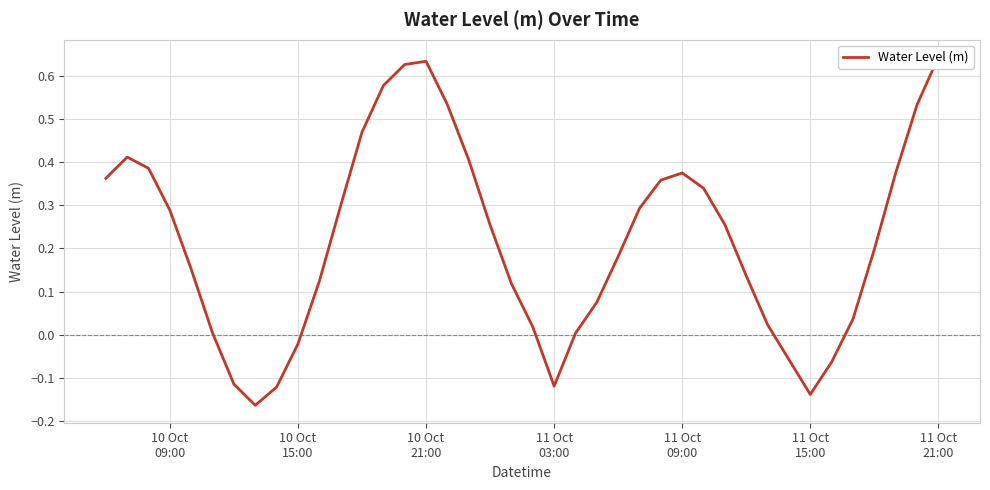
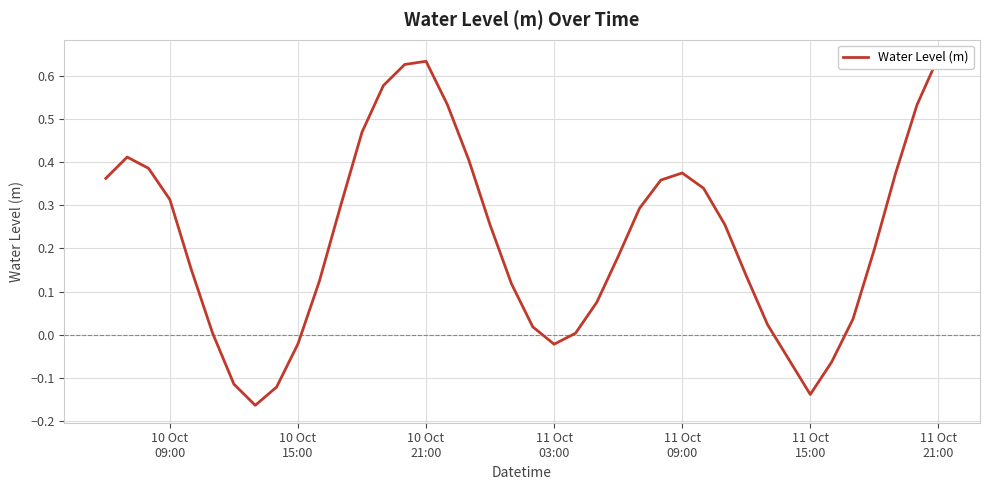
10 Oct 09:00: 0.29 -> 0.31
11 Oct 03:00: -0.12 -> -0.02
